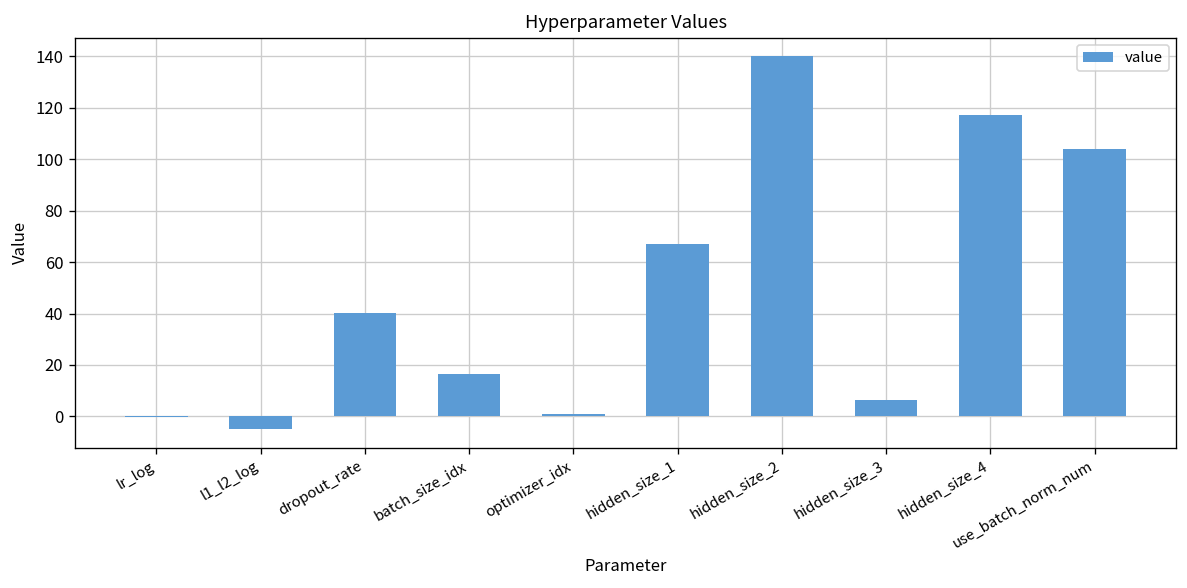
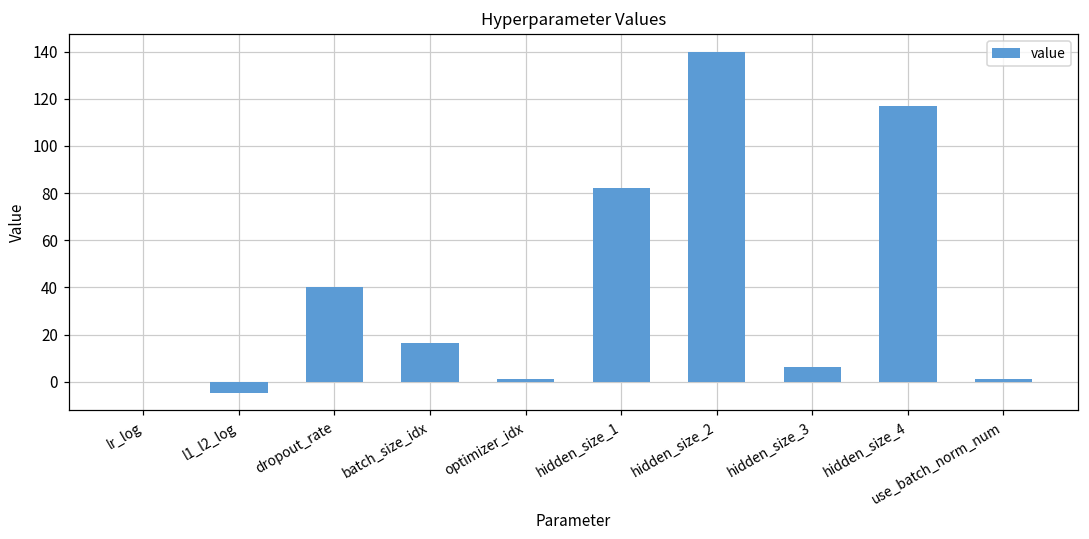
hidden_size_1: 67 -> 82
use_batch_norm_num: 104 -> 1
